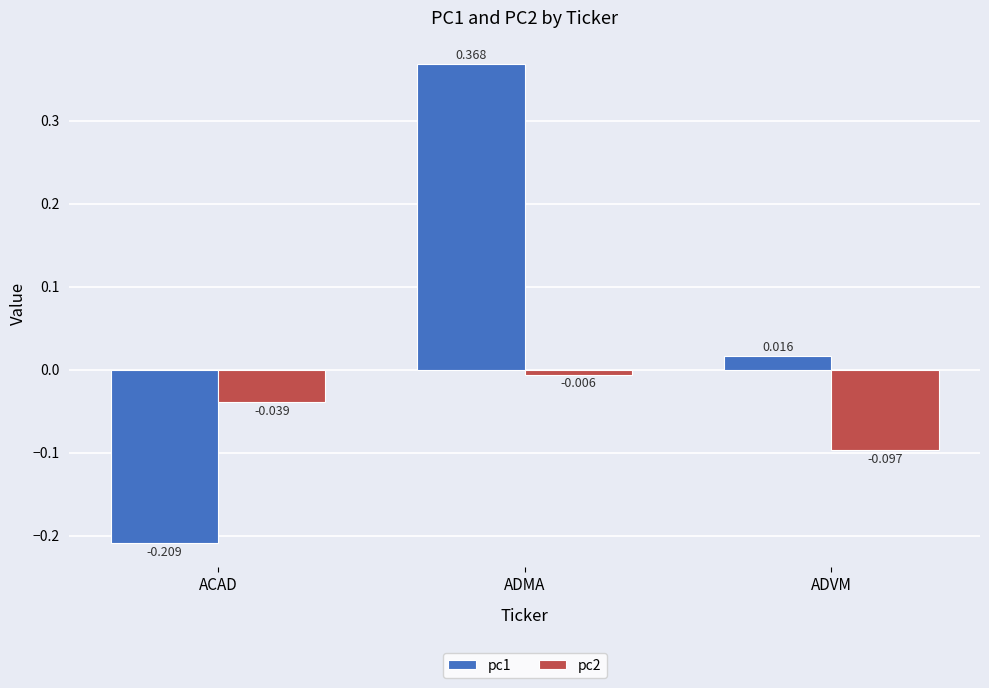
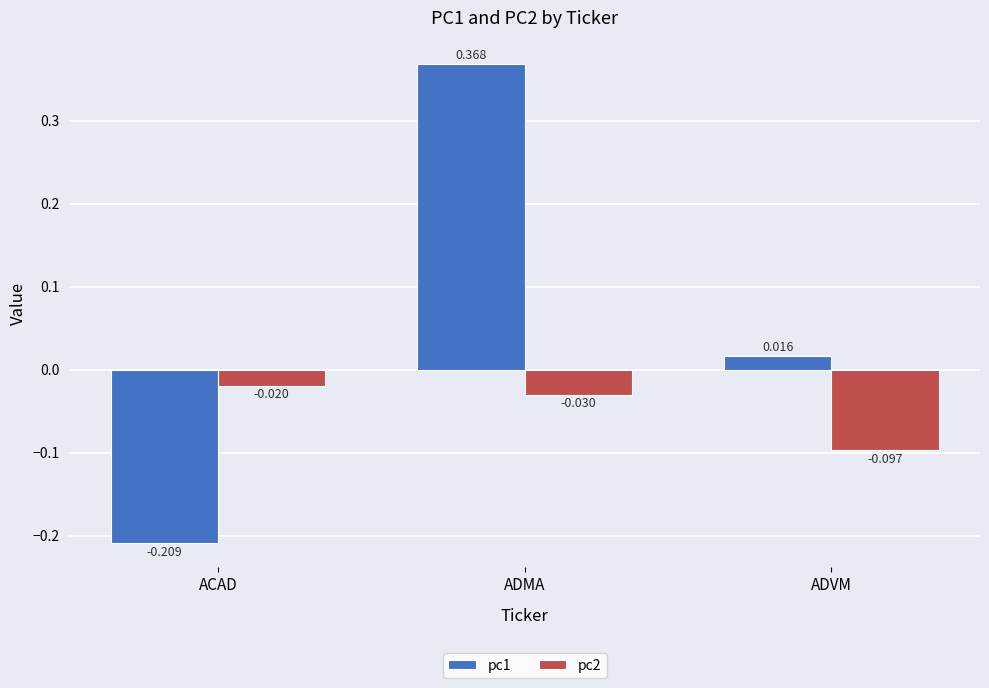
pc2, ACAD: -0.039 -> -0.020
pc2, ADMA: -0.006 -> -0.030
